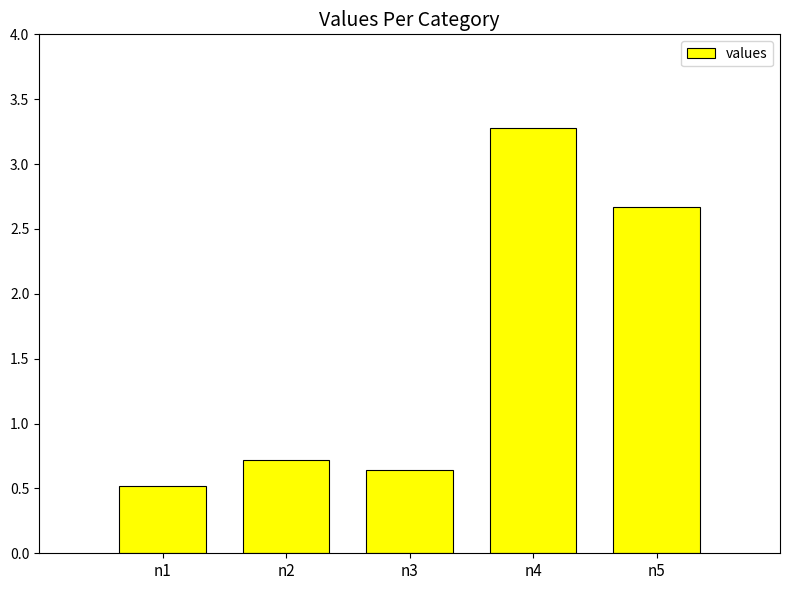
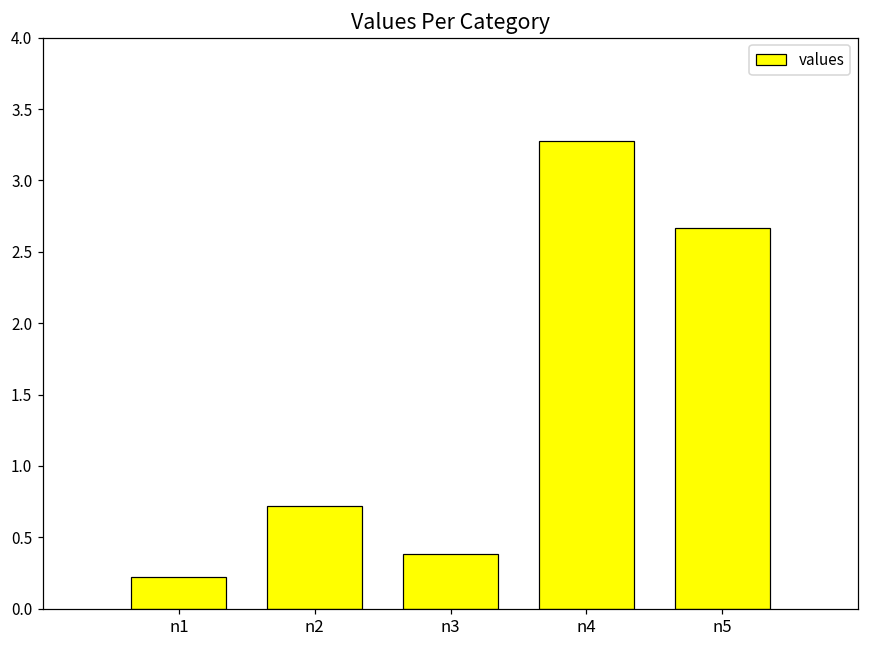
n1: 0.52 -> 0.22
n3: 0.64 -> 0.38
